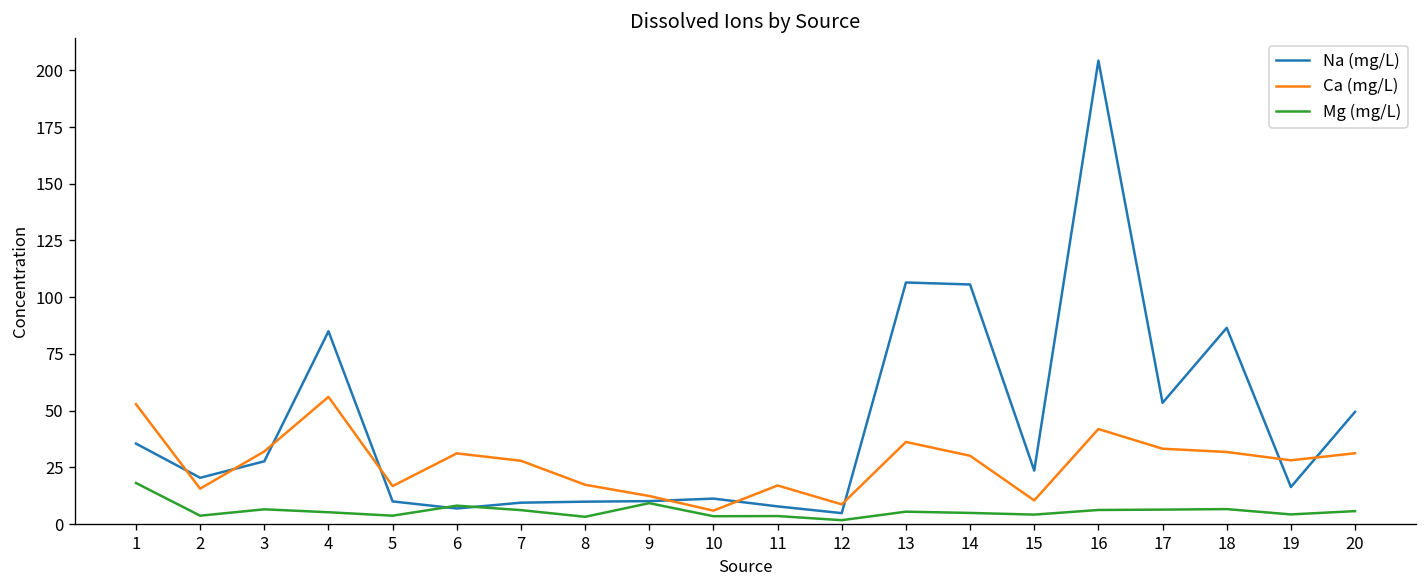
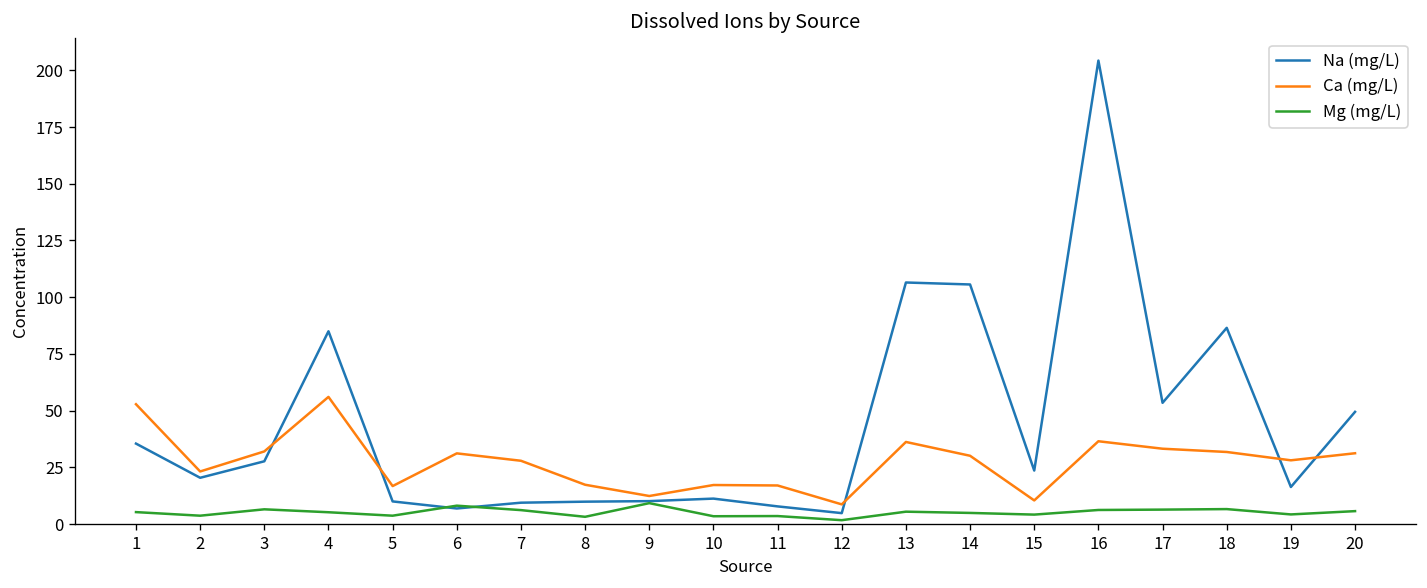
Mg (mg/L), 1: 18 -> 5
Ca (mg/L), 2: 16 -> 23
Ca (mg/L), 10: 6 -> 17
Ca (mg/L), 16: 42 -> 37
